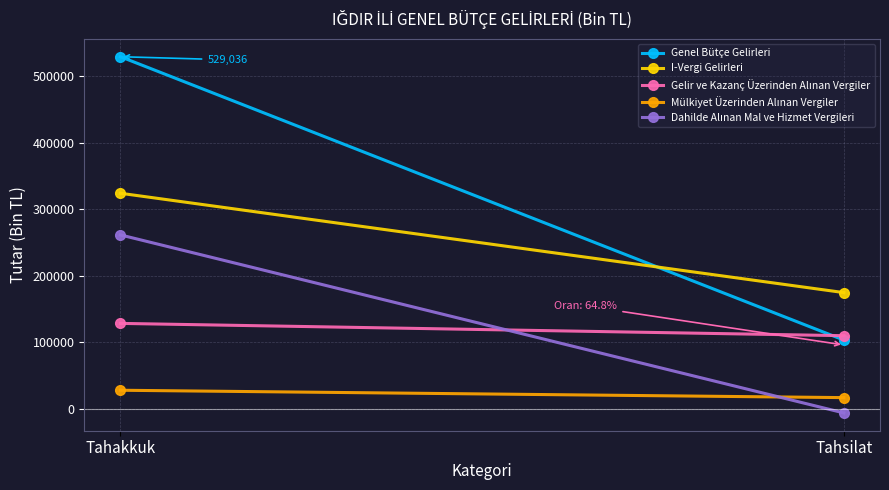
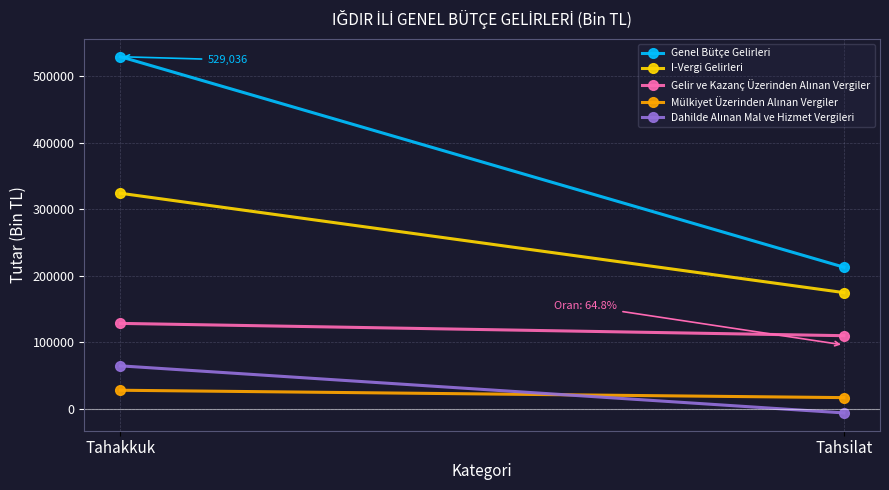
Dahilde Alınan Mal ve Hizmet Vergileri, Tahakkuk: 260000 -> 60000
Genel Bütçe Gelirleri, Tahsilat: 100000 -> 210000
